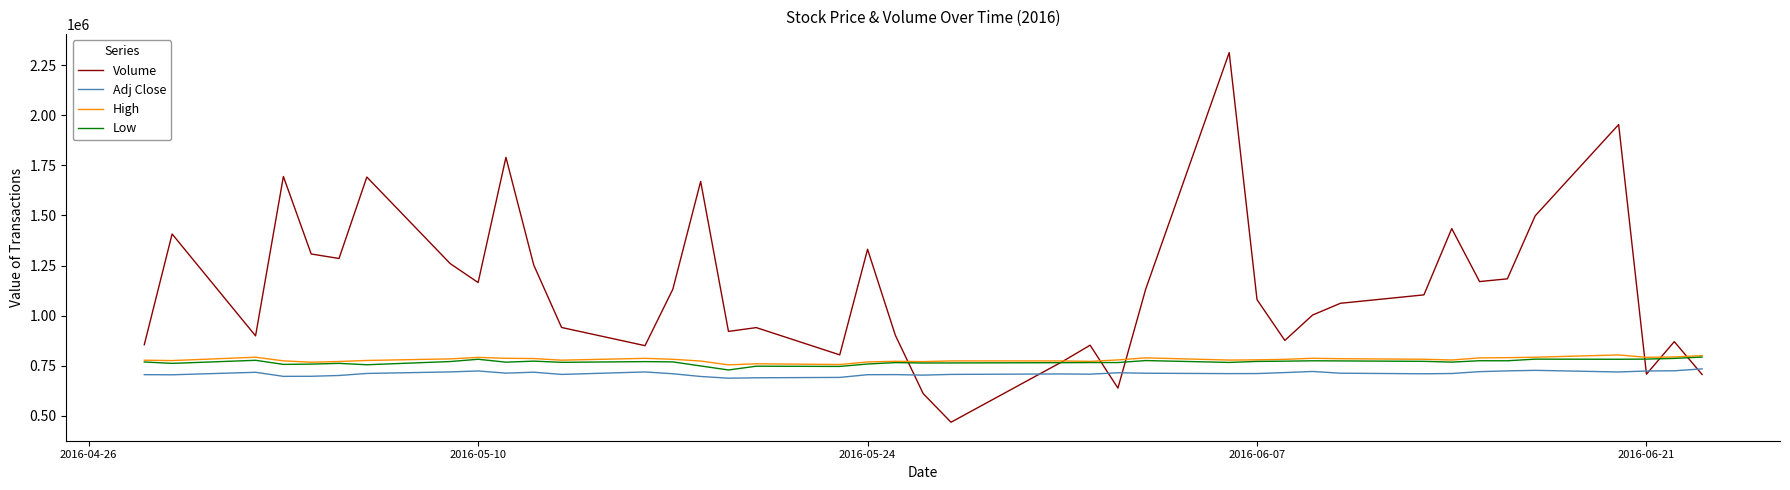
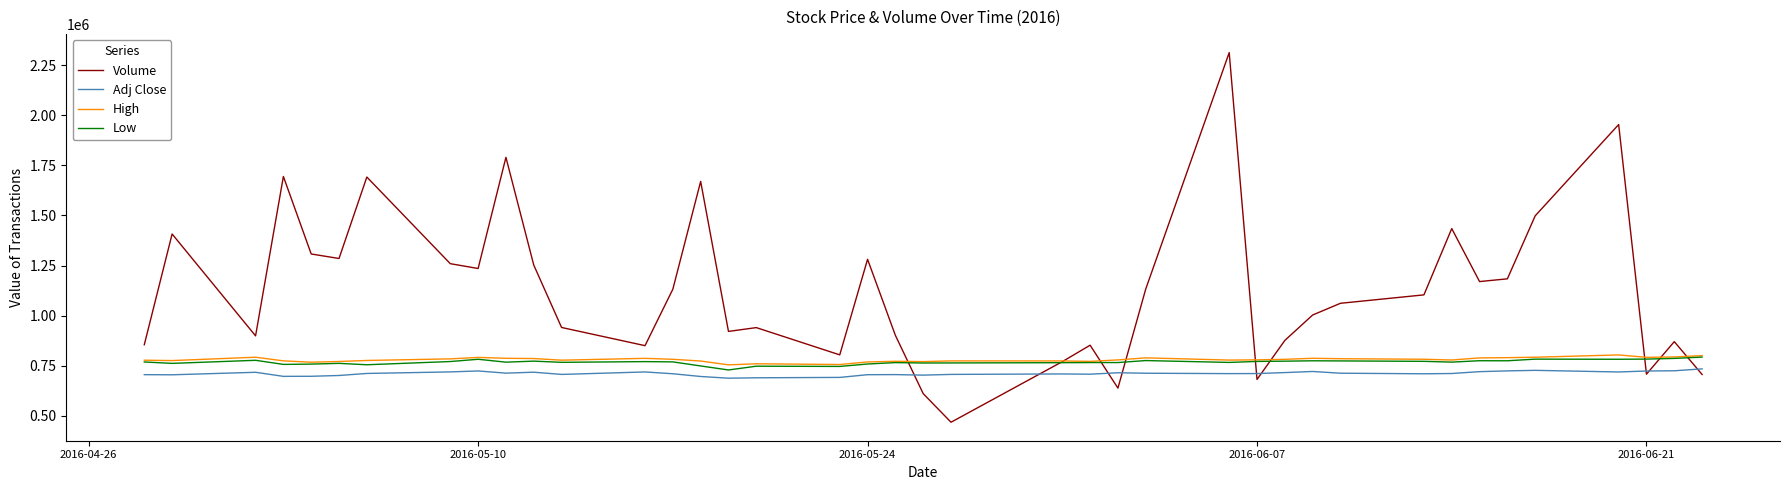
Volume, 2016-05-10: 1170000 -> 1240000
Volume, 2016-05-24: 1330000 -> 1280000
Volume, 2016-06-07: 1080000 -> 680000
